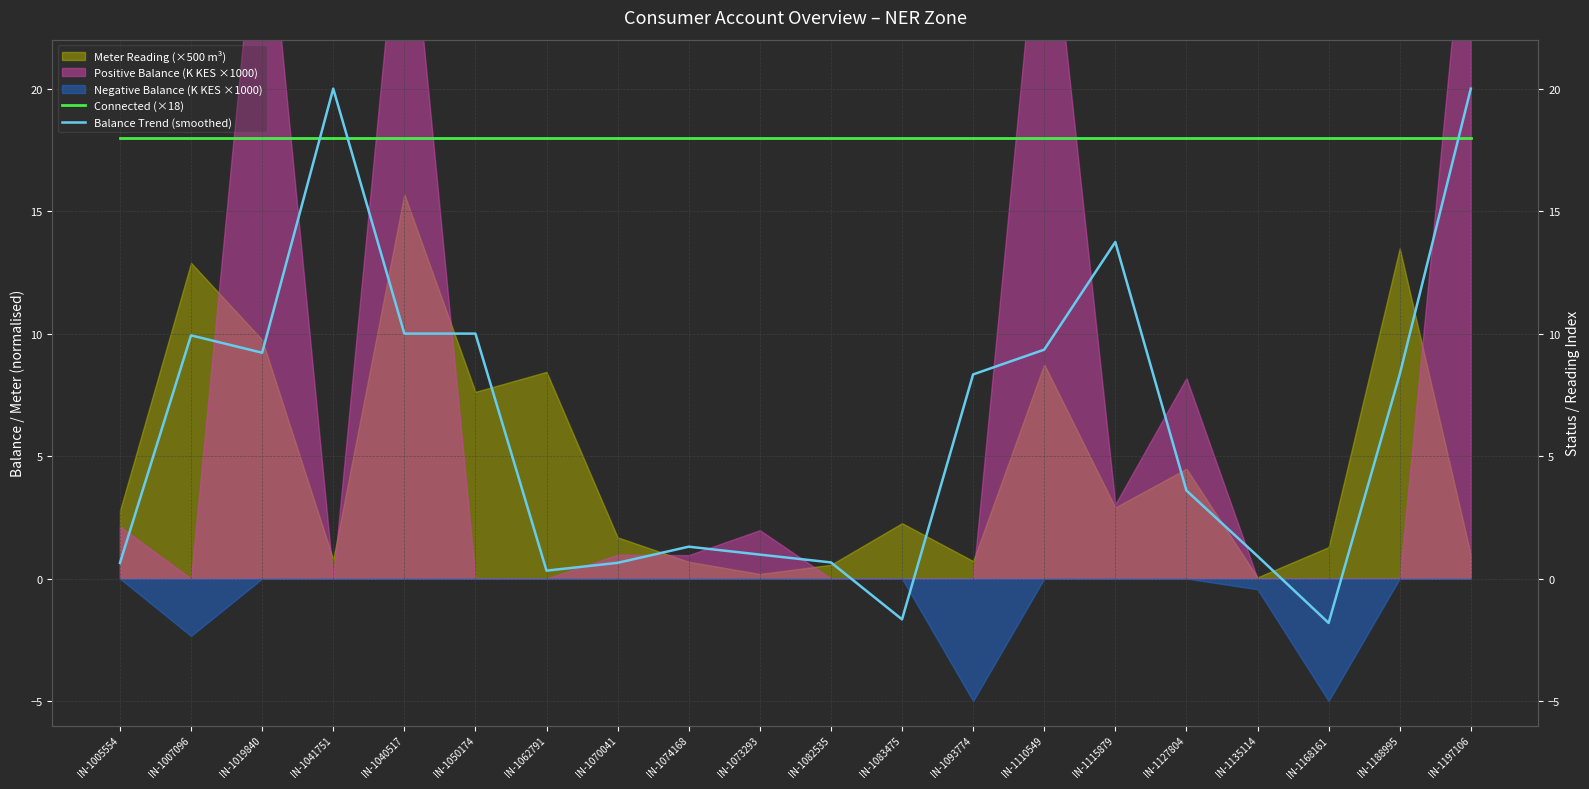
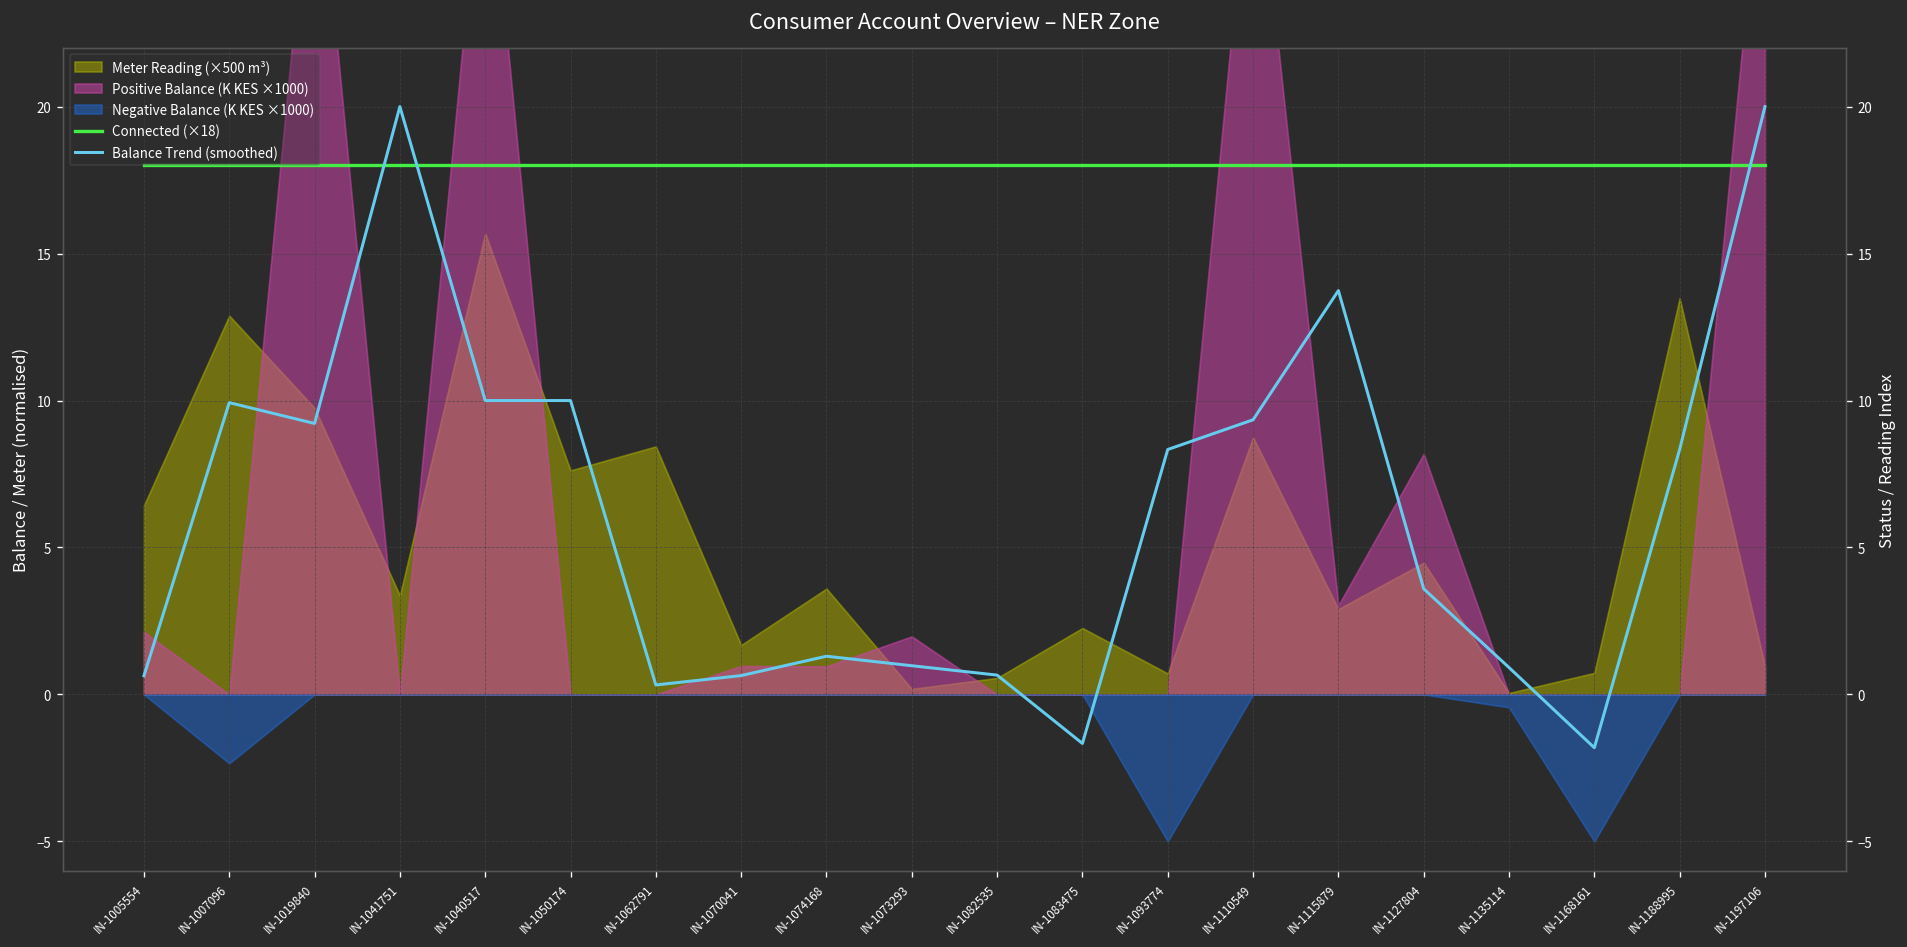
Meter Reading (×500 m³), IN-1005554: 2.8 -> 6.4
Meter Reading (×500 m³), IN-1041751: 0.8 -> 3.4
Meter Reading (×500 m³), IN-1074168: 0.7 -> 3.6
Meter Reading (×500 m³), IN-1168161: 1.3 -> 0.7
